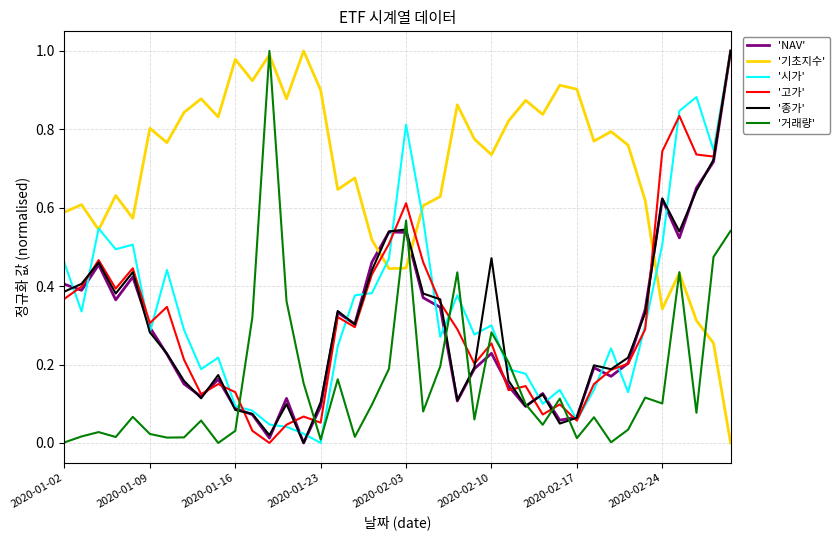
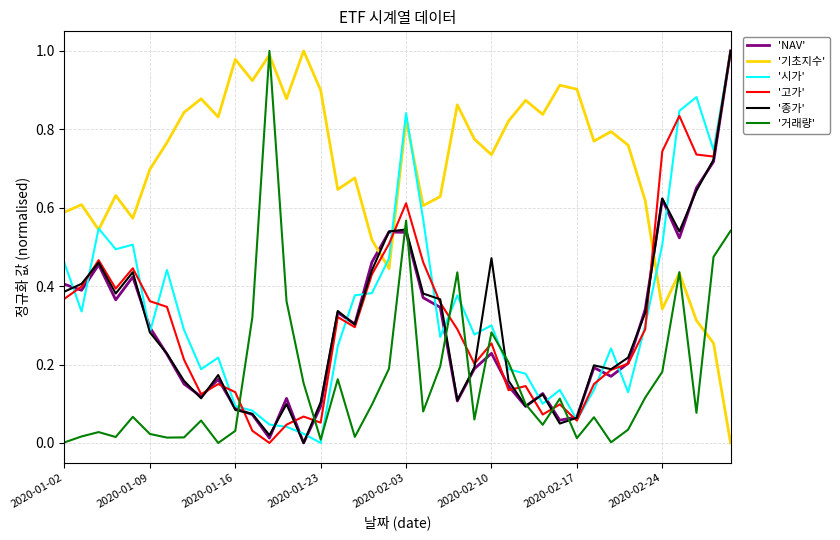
'기초지수', 2020-01-09: 0.80 -> 0.70
'고가', 2020-01-09: 0.31 -> 0.36
'기초지수', 2020-02-03: 0.45 -> 0.83
'시가', 2020-02-03: 0.81 -> 0.84
'거래량', 2020-02-24: 0.10 -> 0.18
